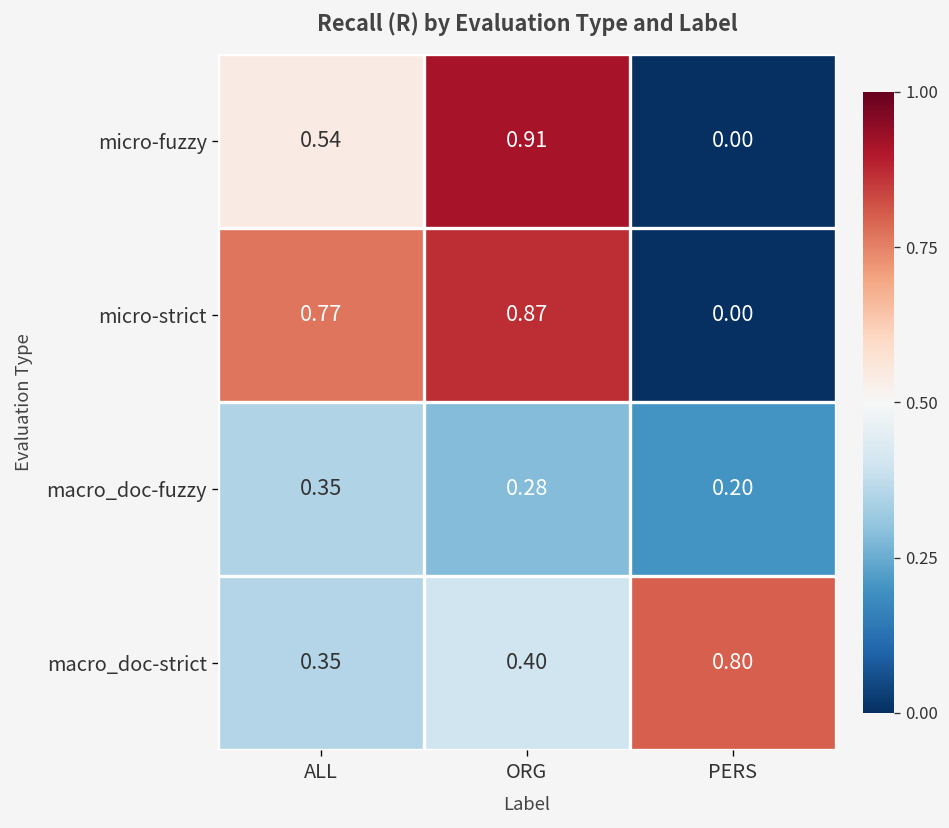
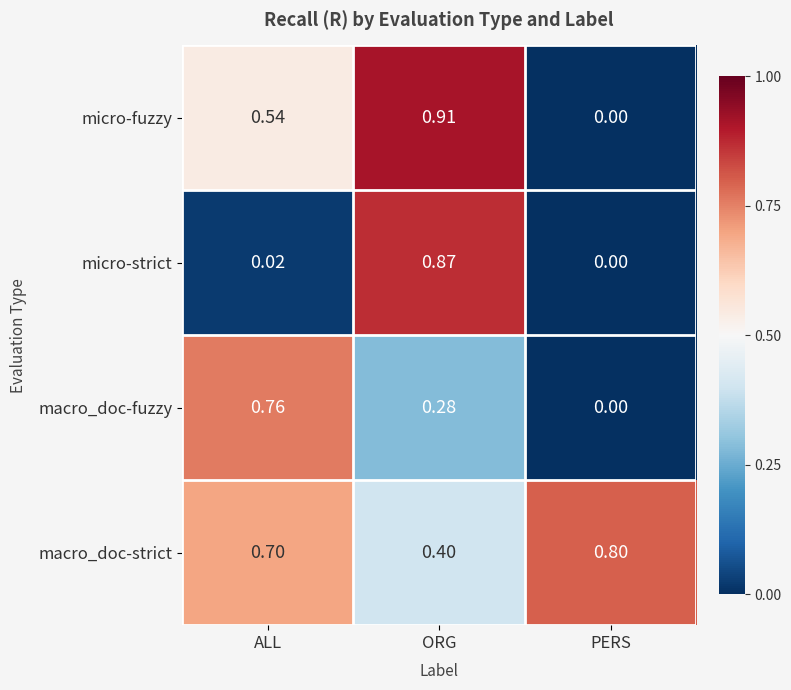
micro-strict, ALL: 0.77 -> 0.02
macro_doc-fuzzy, ALL: 0.35 -> 0.76
macro_doc-fuzzy, PERS: 0.20 -> 0.00
macro_doc-strict, ALL: 0.35 -> 0.70
